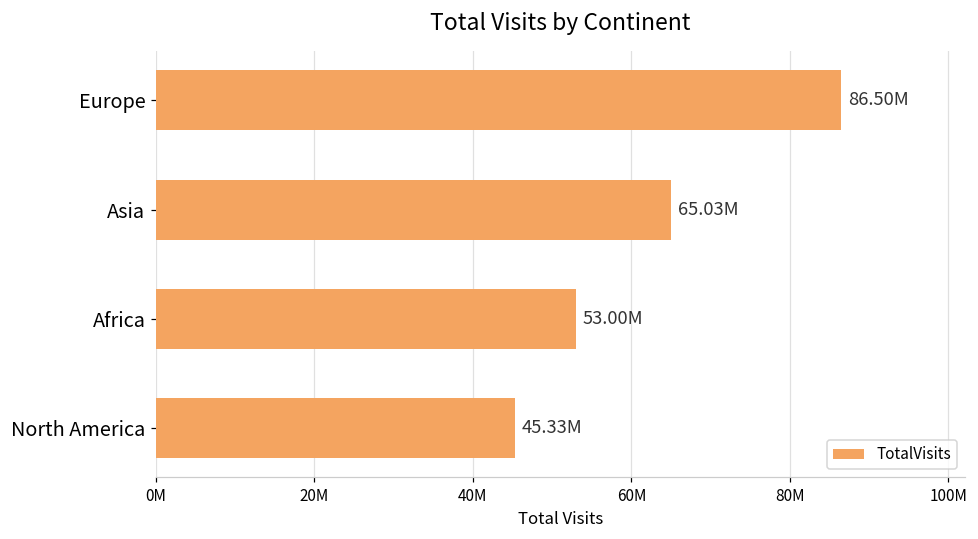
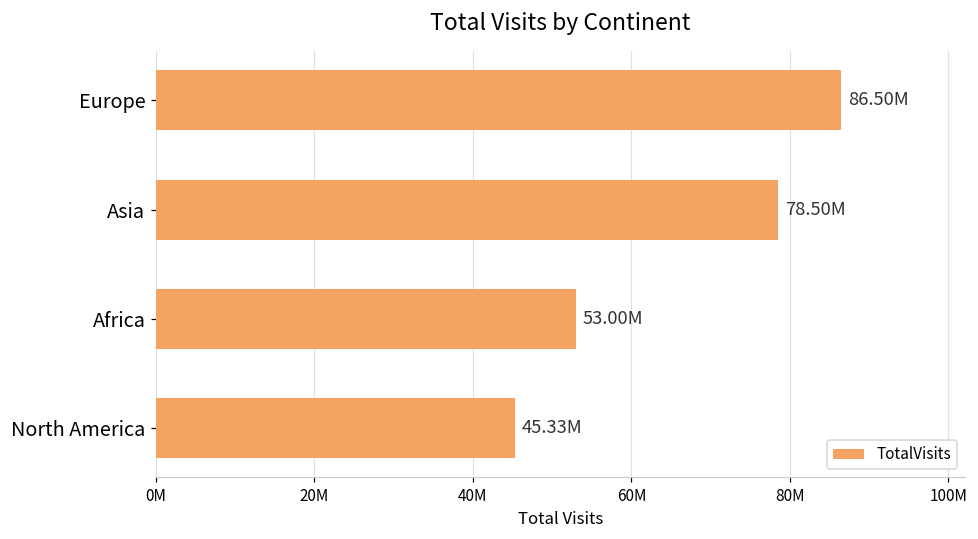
Asia: 65.03M -> 78.50M
